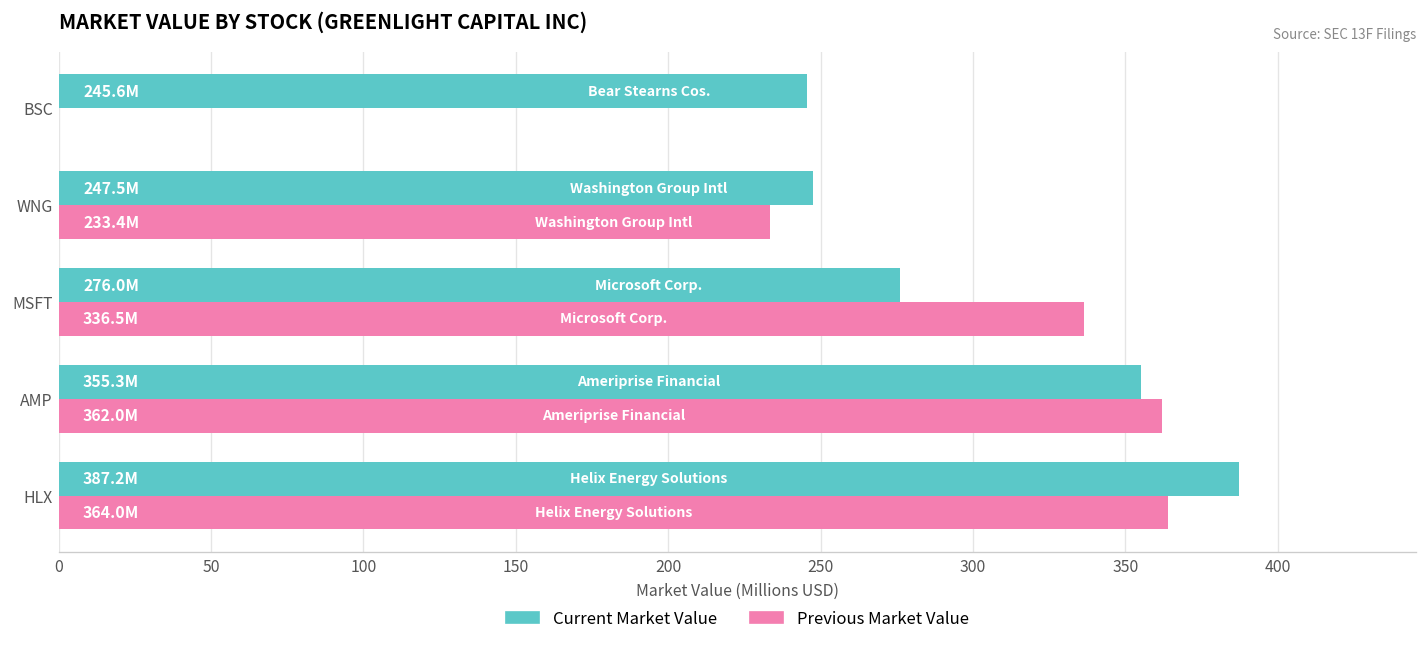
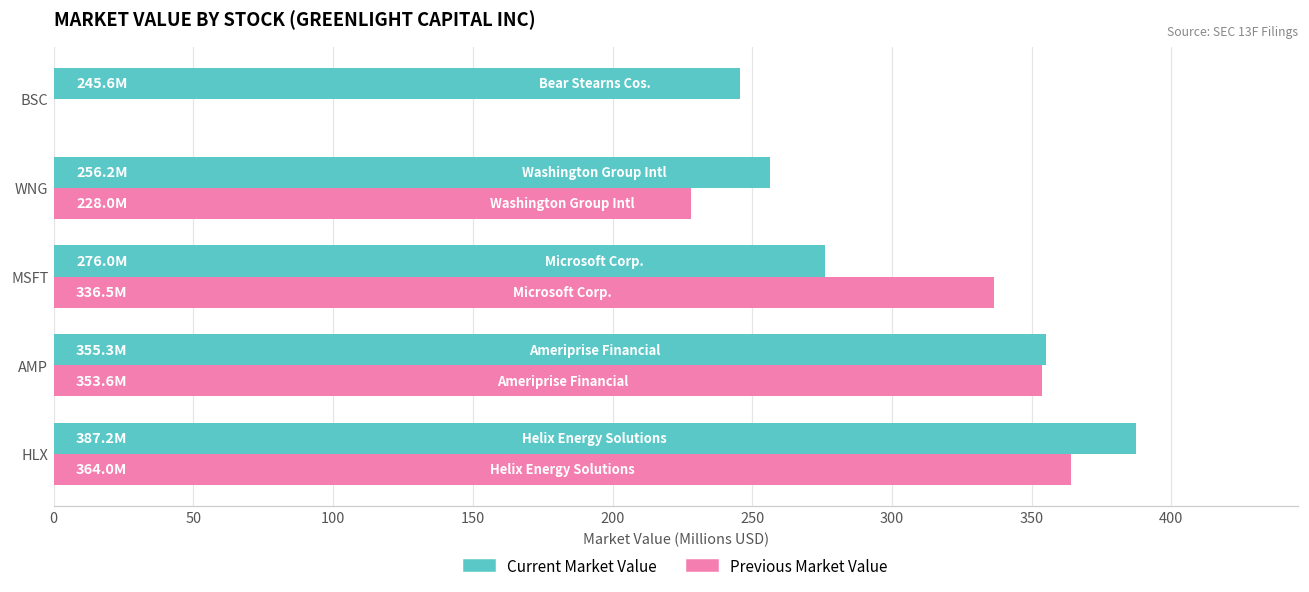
Current Market Value, WNG: 247.5M -> 256.2M
Previous Market Value, WNG: 233.4M -> 228.0M
Previous Market Value, AMP: 362.0M -> 353.6M
